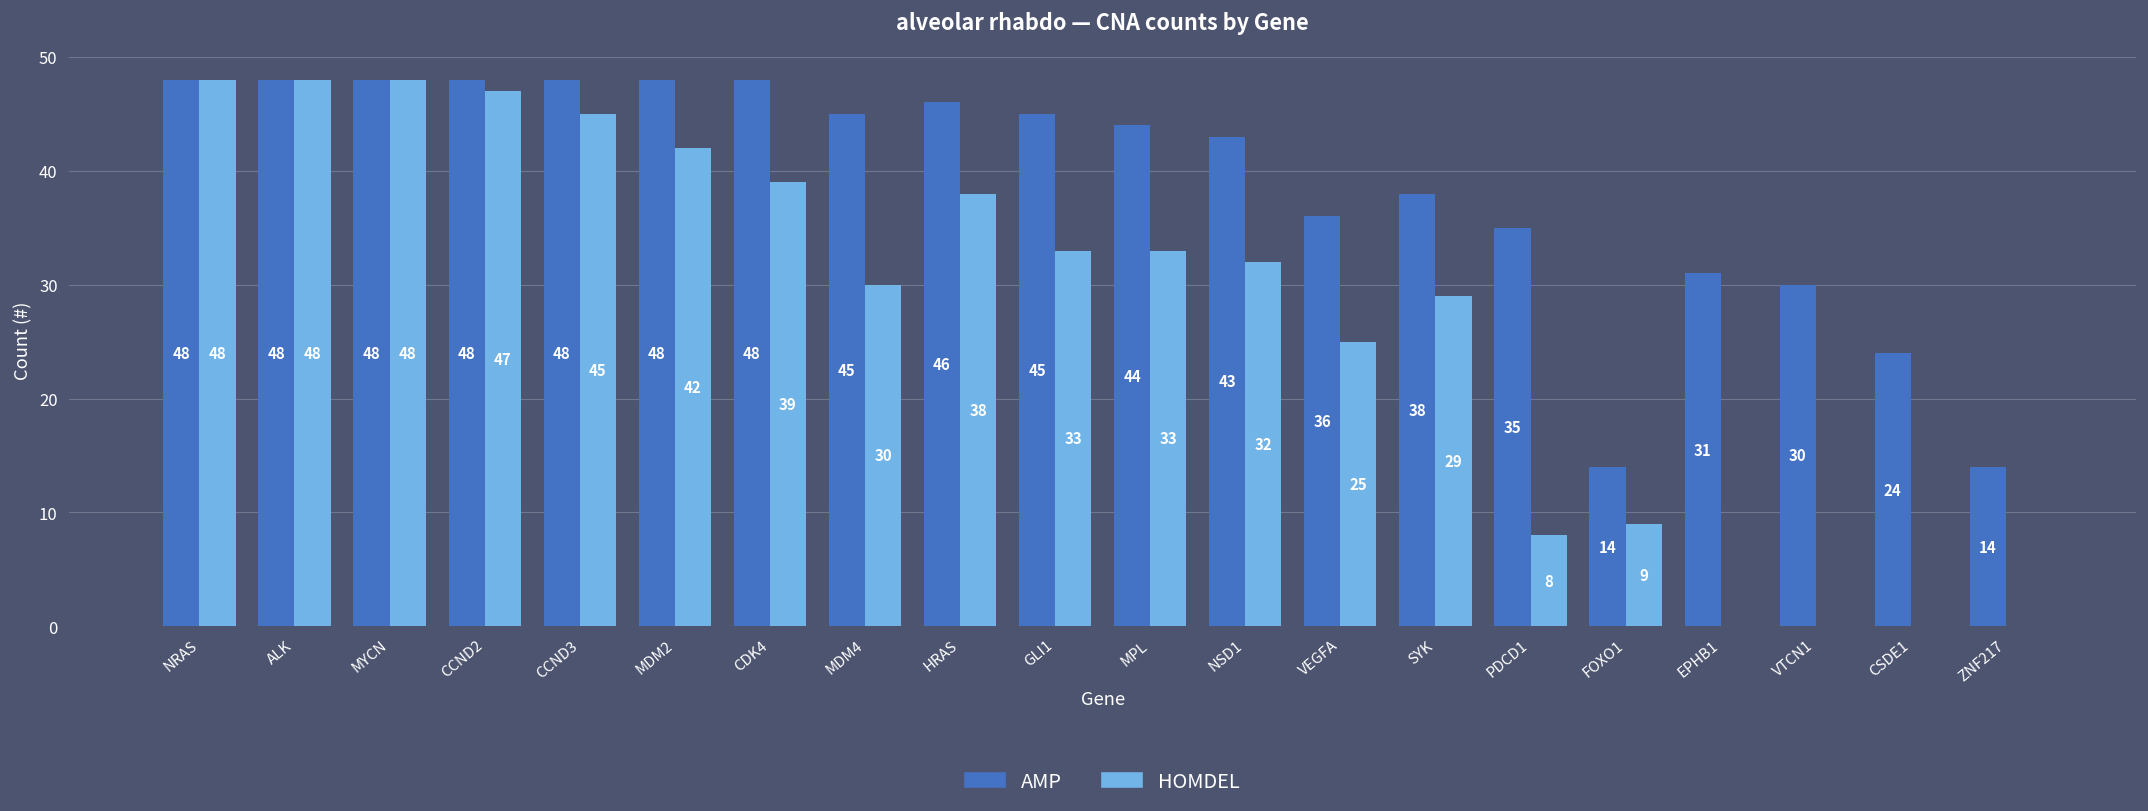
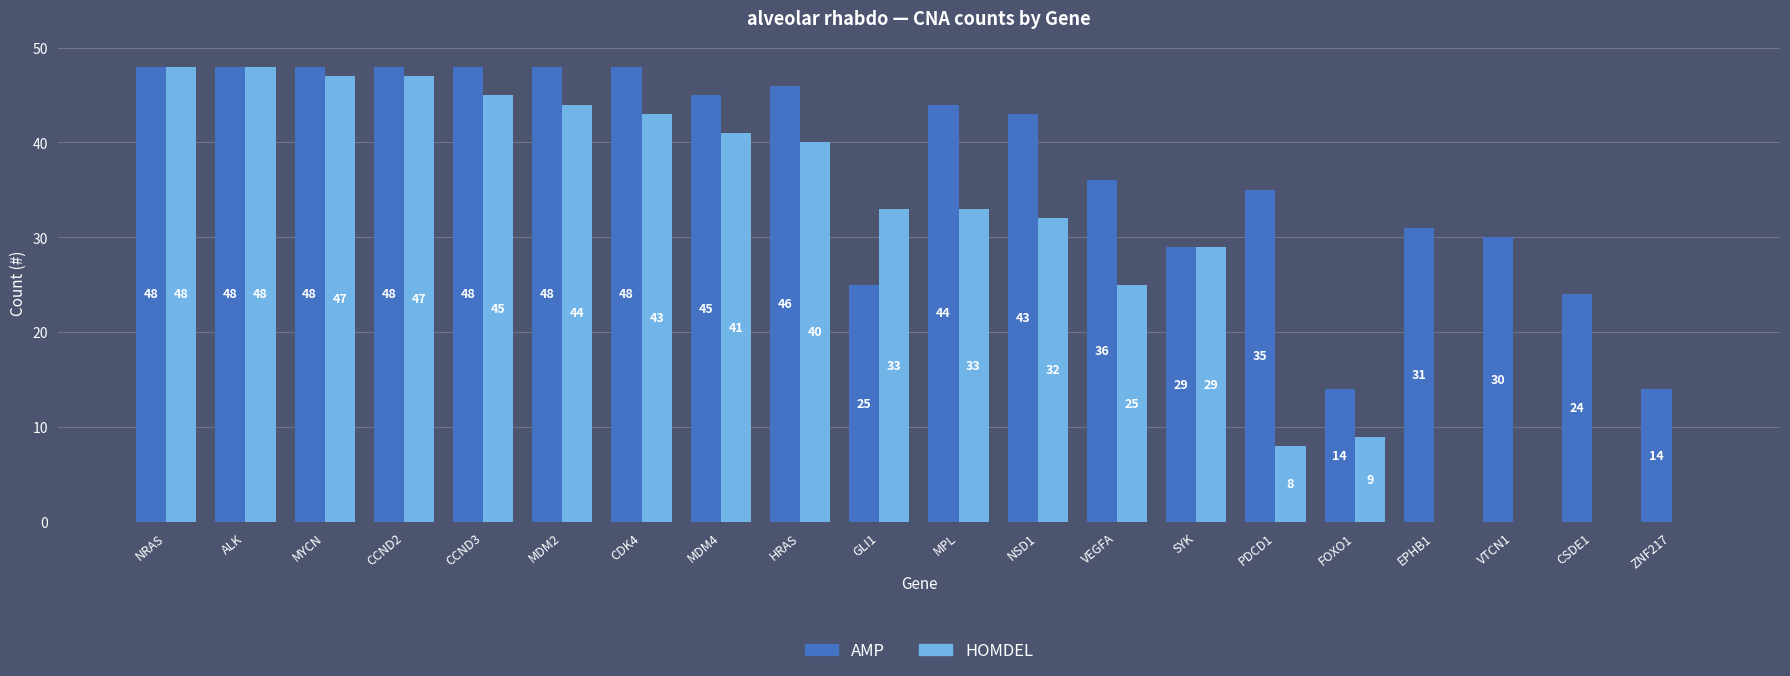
HOMDEL, MYCN: 48 -> 47
HOMDEL, MDM2: 42 -> 44
HOMDEL, CDK4: 39 -> 43
HOMDEL, MDM4: 30 -> 41
HOMDEL, HRAS: 38 -> 40
AMP, GLI1: 45 -> 25
AMP, SYK: 38 -> 29
